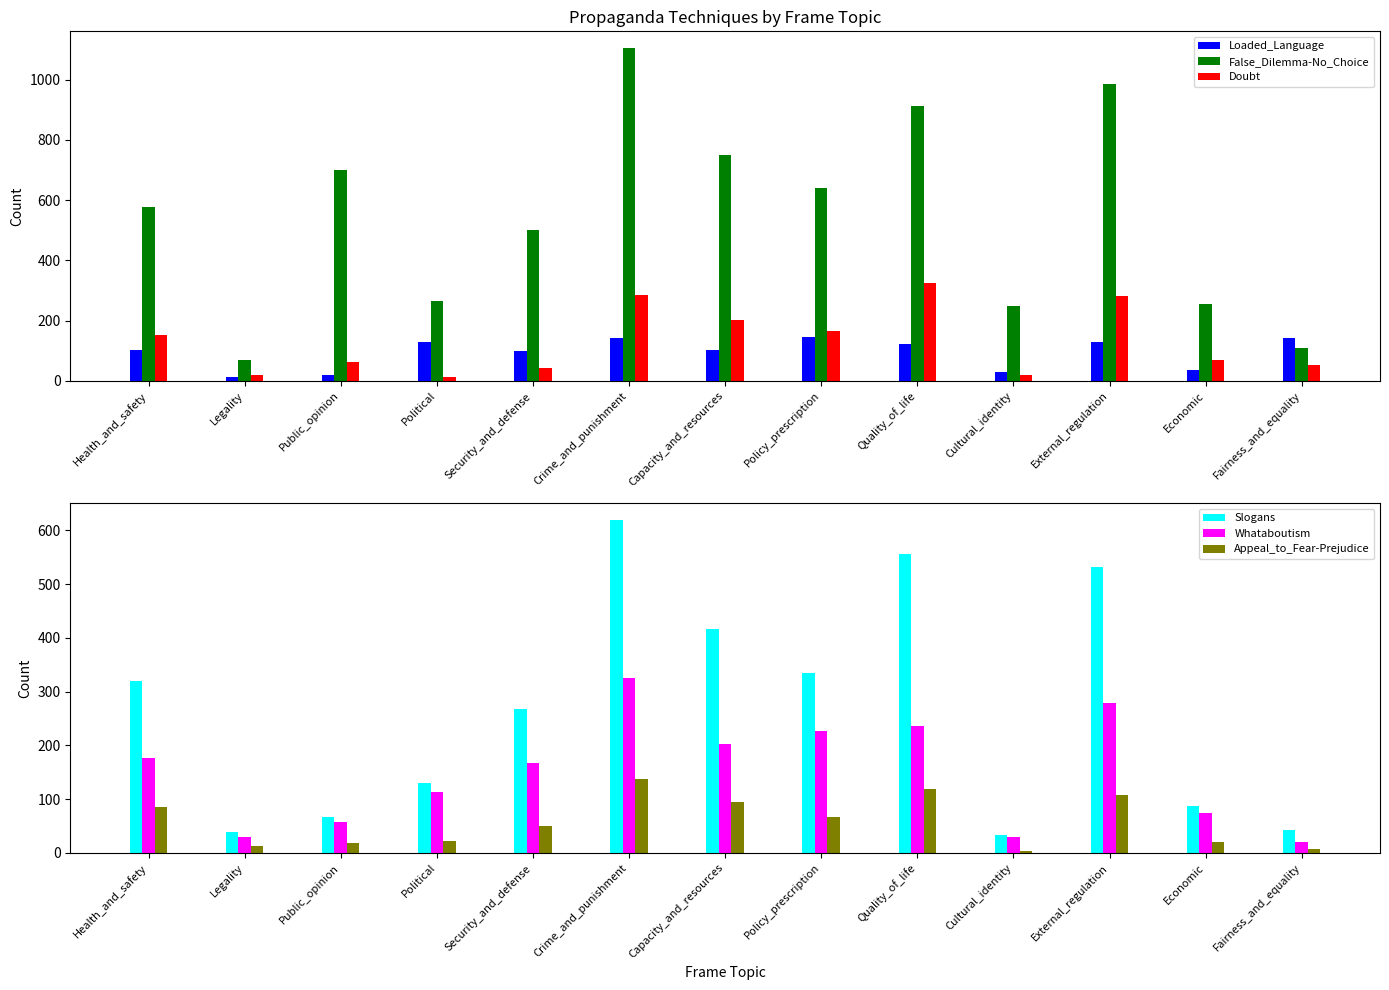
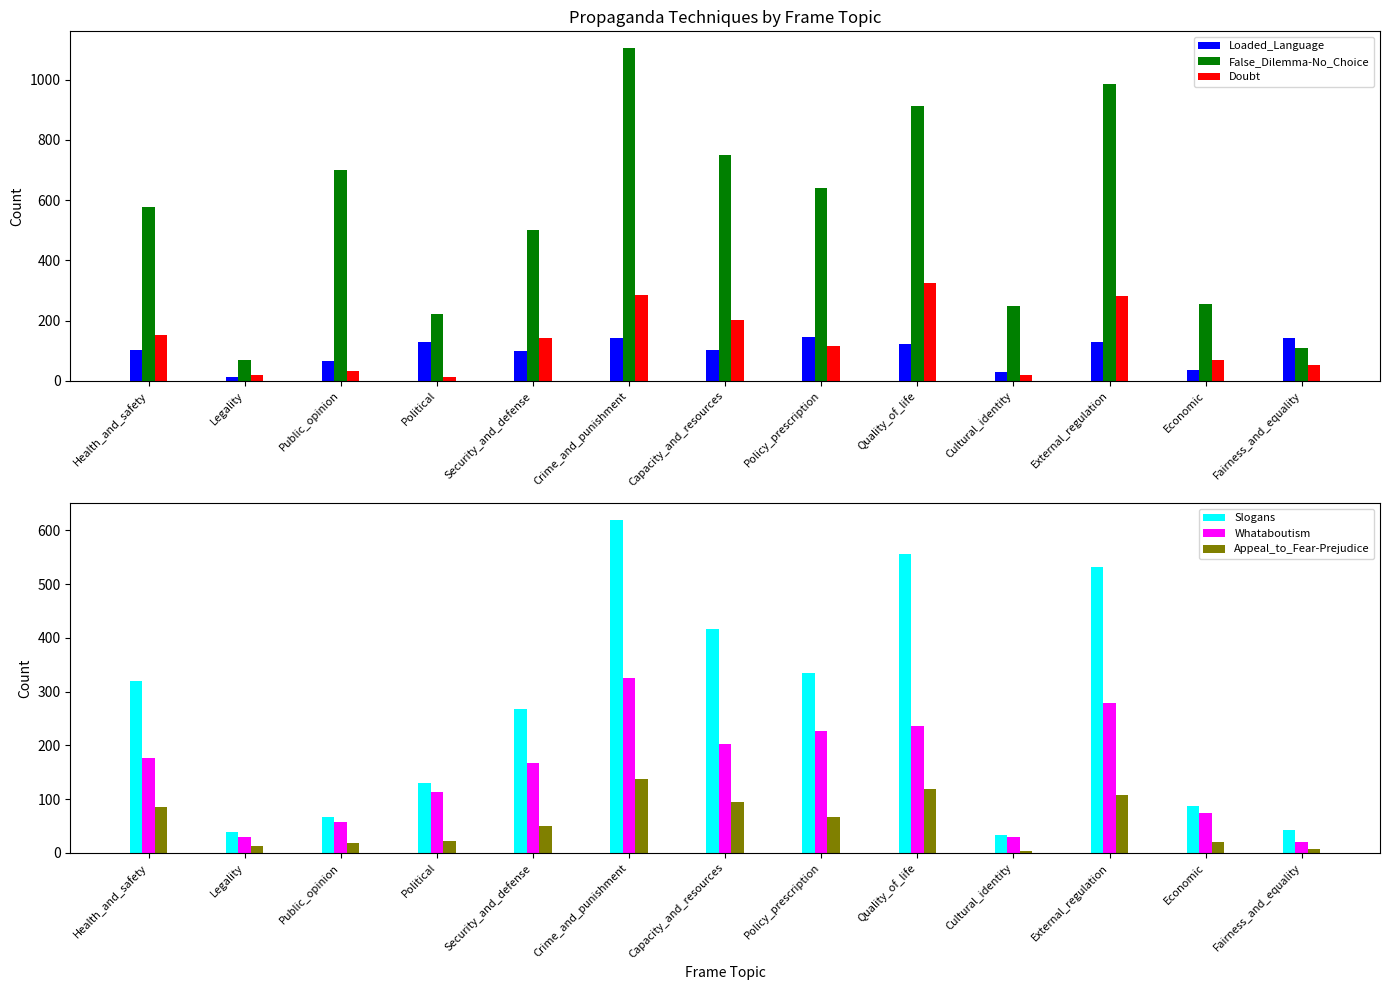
Propaganda Techniques by Frame Topic, Loaded_Language, Public_opinion: 20 -> 70
Propaganda Techniques by Frame Topic, Doubt, Public_opinion: 60 -> 30
Propaganda Techniques by Frame Topic, False_Dilemma-No_Choice, Political: 260 -> 220
Propaganda Techniques by Frame Topic, Doubt, Security_and_defense: 40 -> 140
Propaganda Techniques by Frame Topic, Doubt, Policy_prescription: 170 -> 110
